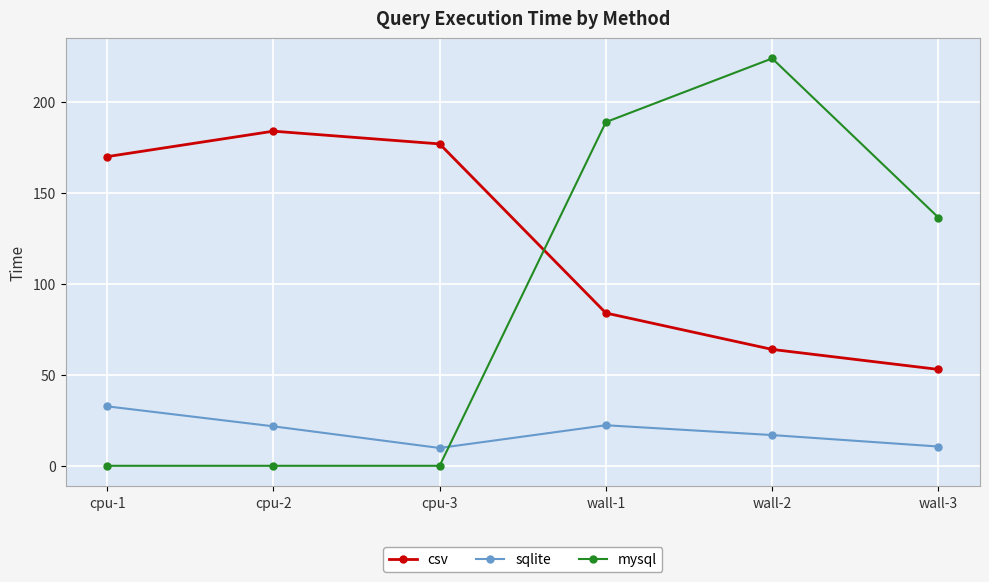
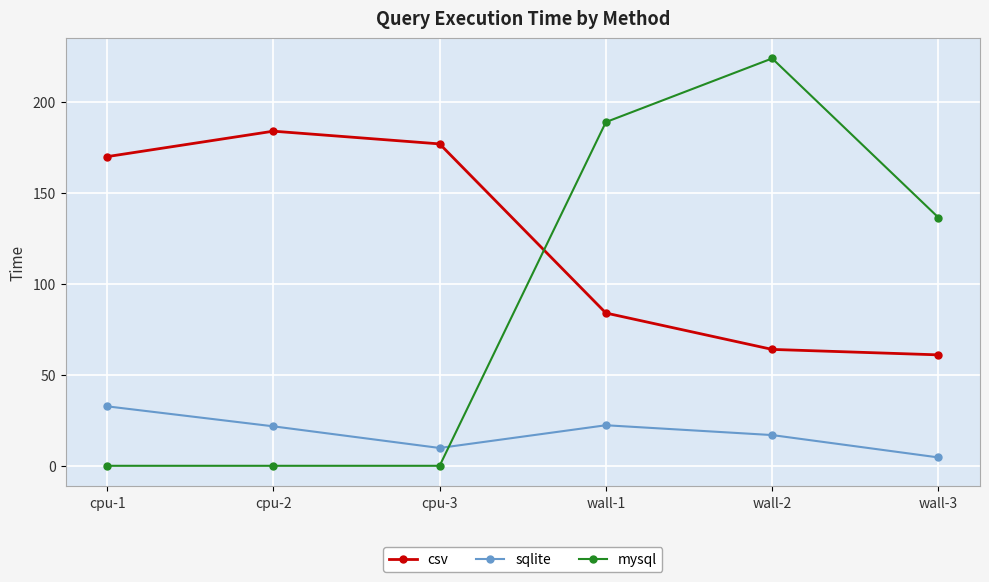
csv, wall-3: 53 -> 61
sqlite, wall-3: 11 -> 5
